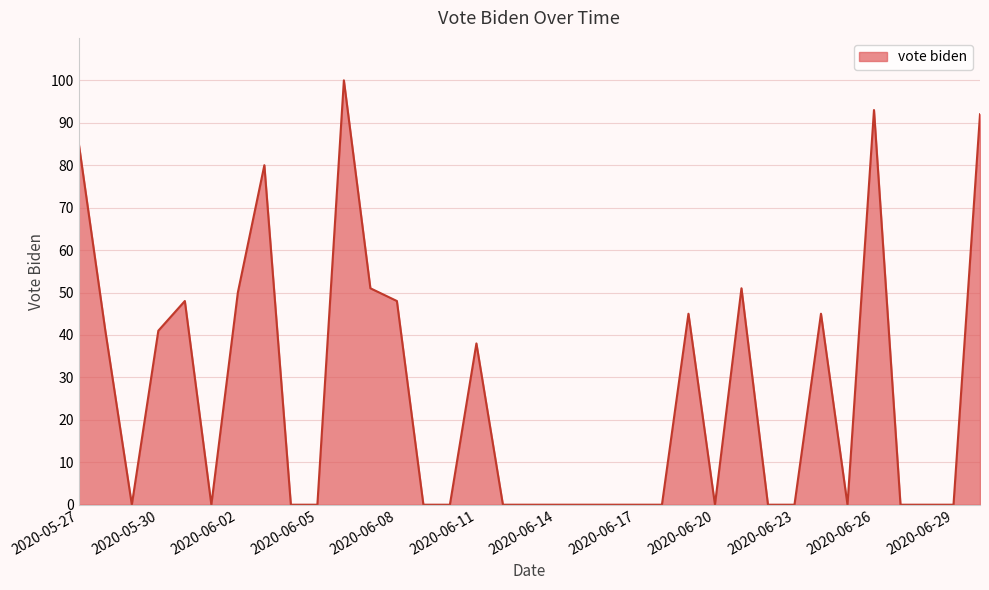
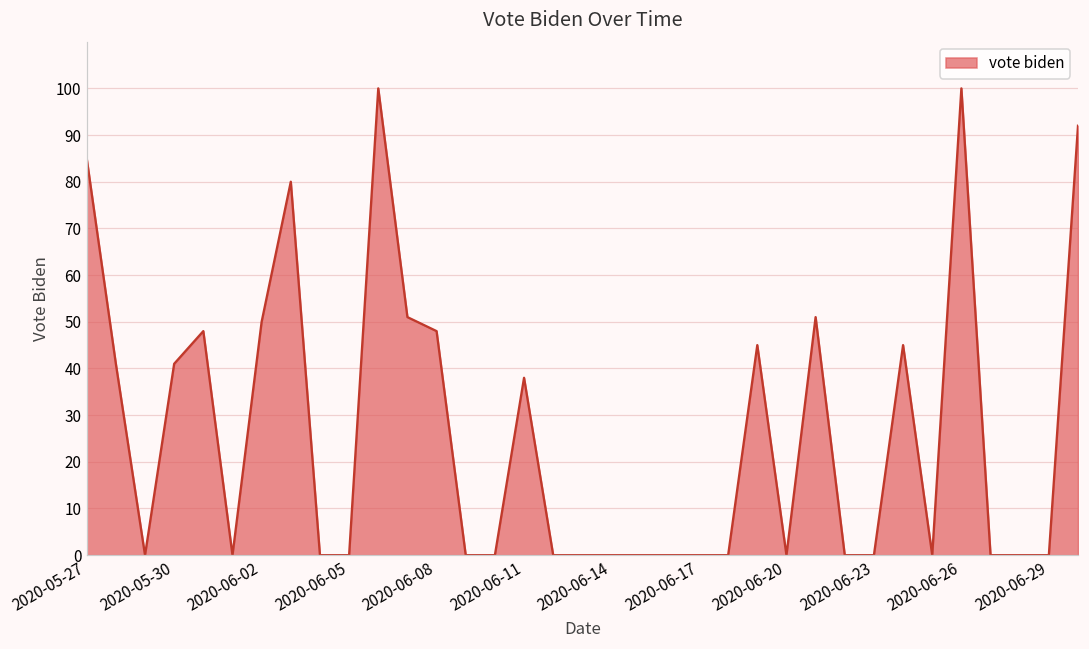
2020-06-26: 93 -> 100
